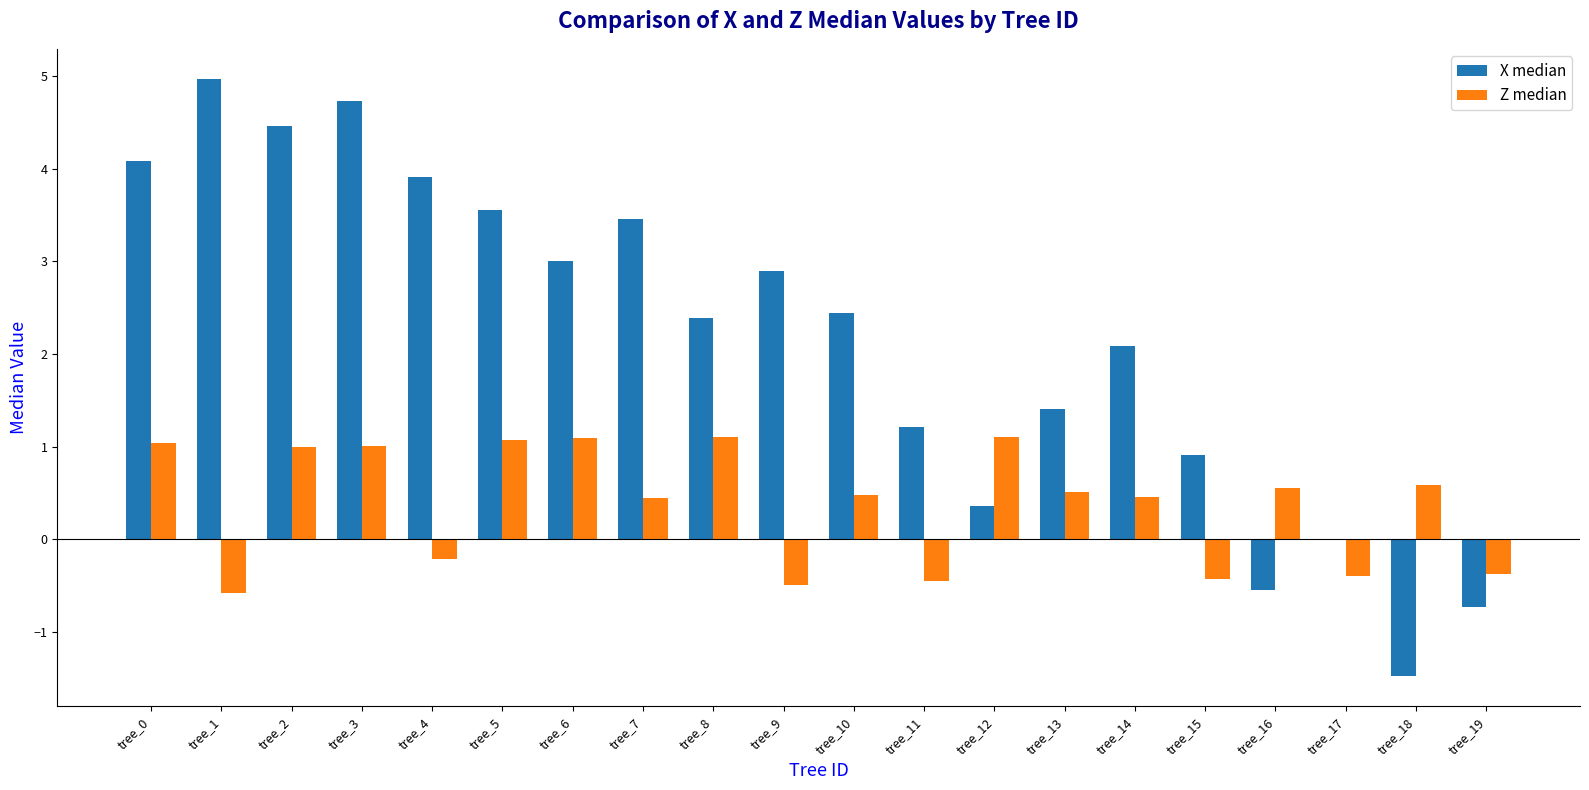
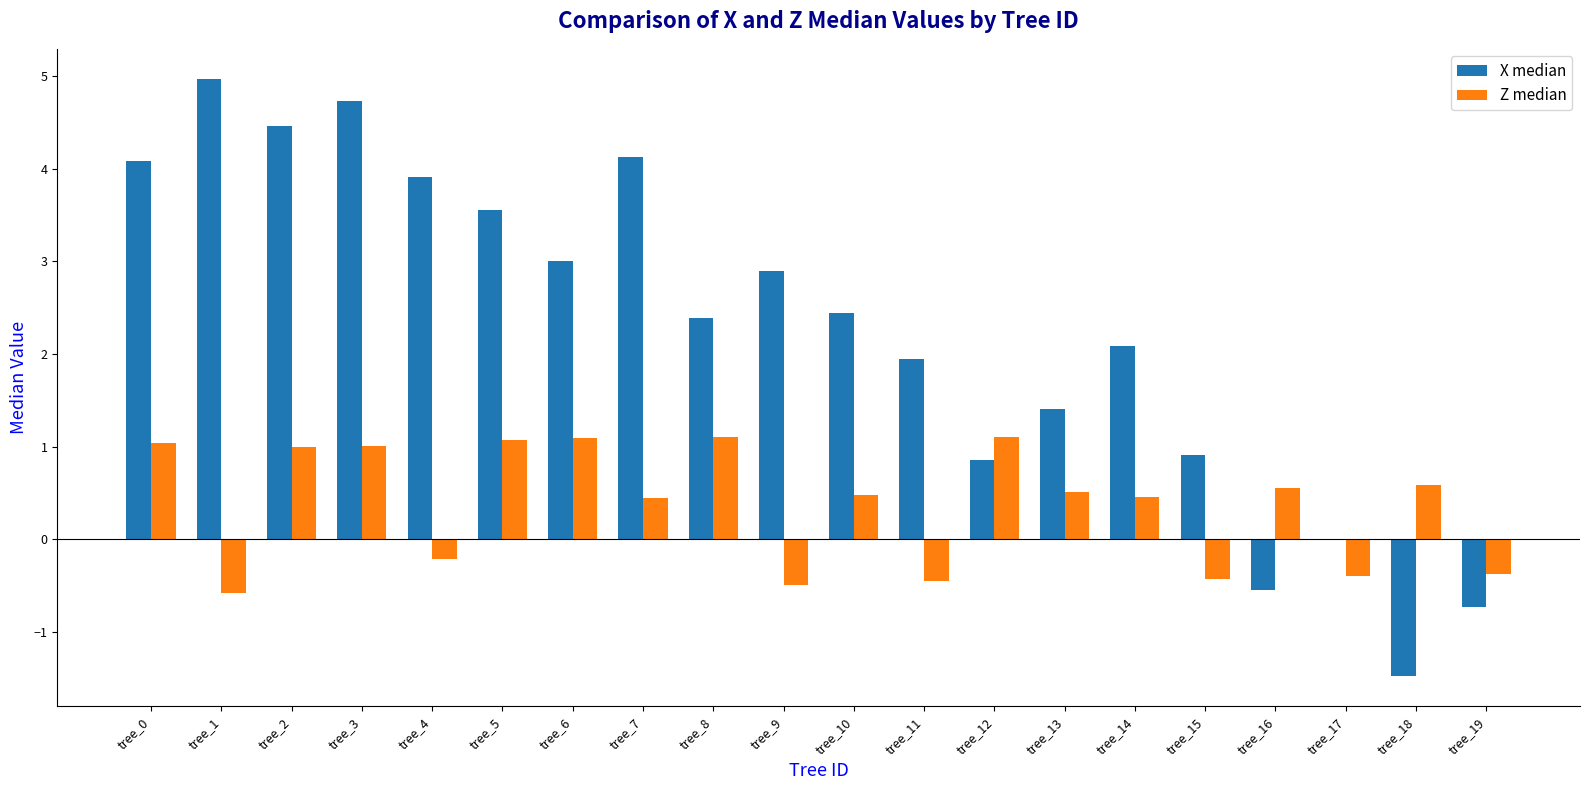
X median, tree_7: 3.5 -> 4.1
X median, tree_11: 1.2 -> 1.9
X median, tree_12: 0.4 -> 0.9
